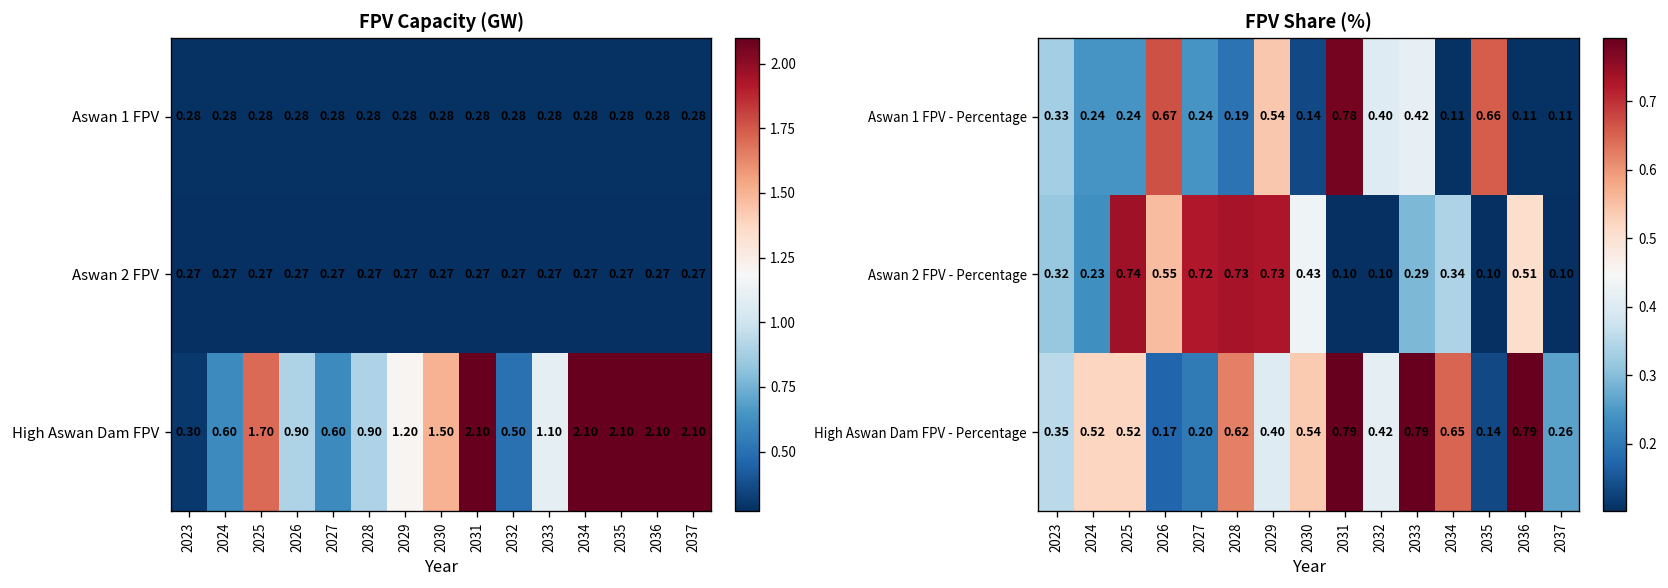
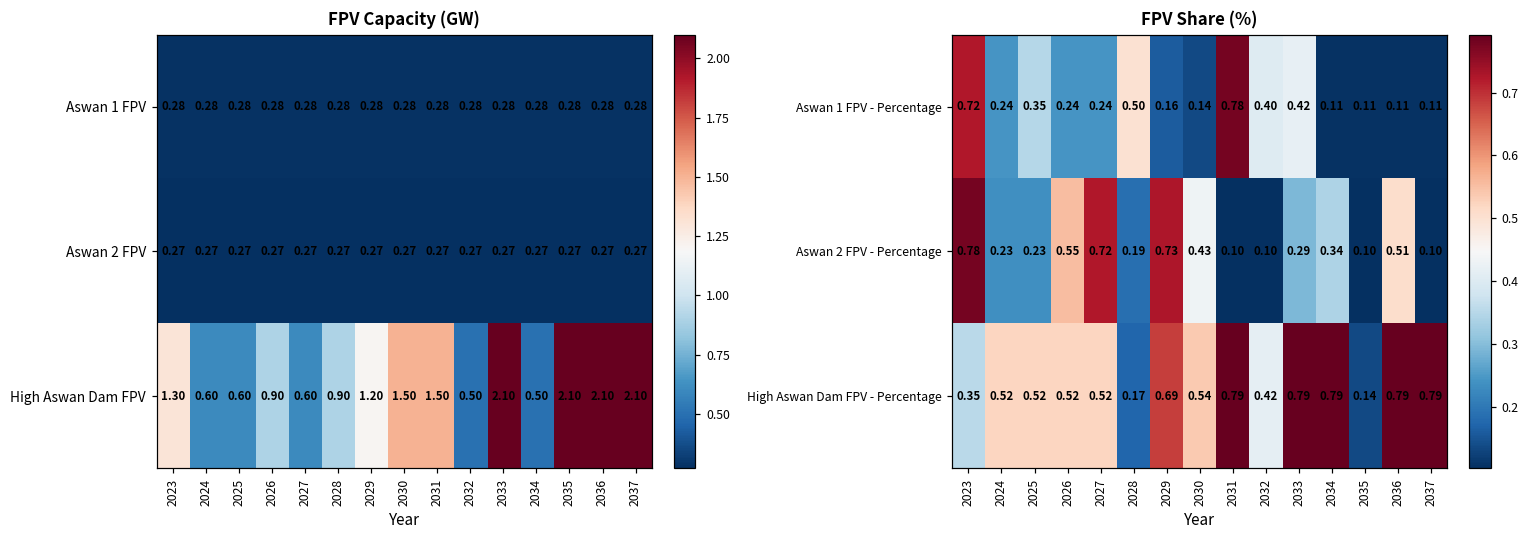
FPV Capacity (GW), High Aswan Dam FPV, 2023: 0.30 -> 1.30
FPV Capacity (GW), High Aswan Dam FPV, 2025: 1.70 -> 0.60
FPV Capacity (GW), High Aswan Dam FPV, 2031: 2.10 -> 1.50
FPV Capacity (GW), High Aswan Dam FPV, 2033: 1.10 -> 2.10
FPV Capacity (GW), High Aswan Dam FPV, 2034: 2.10 -> 0.50
FPV Share (%), Aswan 1 FPV - Percentage, 2023: 0.33 -> 0.72
FPV Share (%), Aswan 1 FPV - Percentage, 2025: 0.24 -> 0.35
FPV Share (%), Aswan 1 FPV - Percentage, 2026: 0.67 -> 0.24
FPV Share (%), Aswan 1 FPV - Percentage, 2028: 0.19 -> 0.50
FPV Share (%), Aswan 1 FPV - Percentage, 2029: 0.54 -> 0.16
FPV Share (%), Aswan 1 FPV - Percentage, 2035: 0.66 -> 0.11
FPV Share (%), Aswan 2 FPV - Percentage, 2023: 0.32 -> 0.78
FPV Share (%), Aswan 2 FPV - Percentage, 2025: 0.74 -> 0.23
FPV Share (%), Aswan 2 FPV - Percentage, 2028: 0.73 -> 0.19
FPV Share (%), High Aswan Dam FPV - Percentage, 2026: 0.17 -> 0.52
FPV Share (%), High Aswan Dam FPV - Percentage, 2027: 0.20 -> 0.52
FPV Share (%), High Aswan Dam FPV - Percentage, 2028: 0.62 -> 0.17
FPV Share (%), High Aswan Dam FPV - Percentage, 2029: 0.40 -> 0.69
FPV Share (%), High Aswan Dam FPV - Percentage, 2034: 0.65 -> 0.79
FPV Share (%), High Aswan Dam FPV - Percentage, 2037: 0.26 -> 0.79
